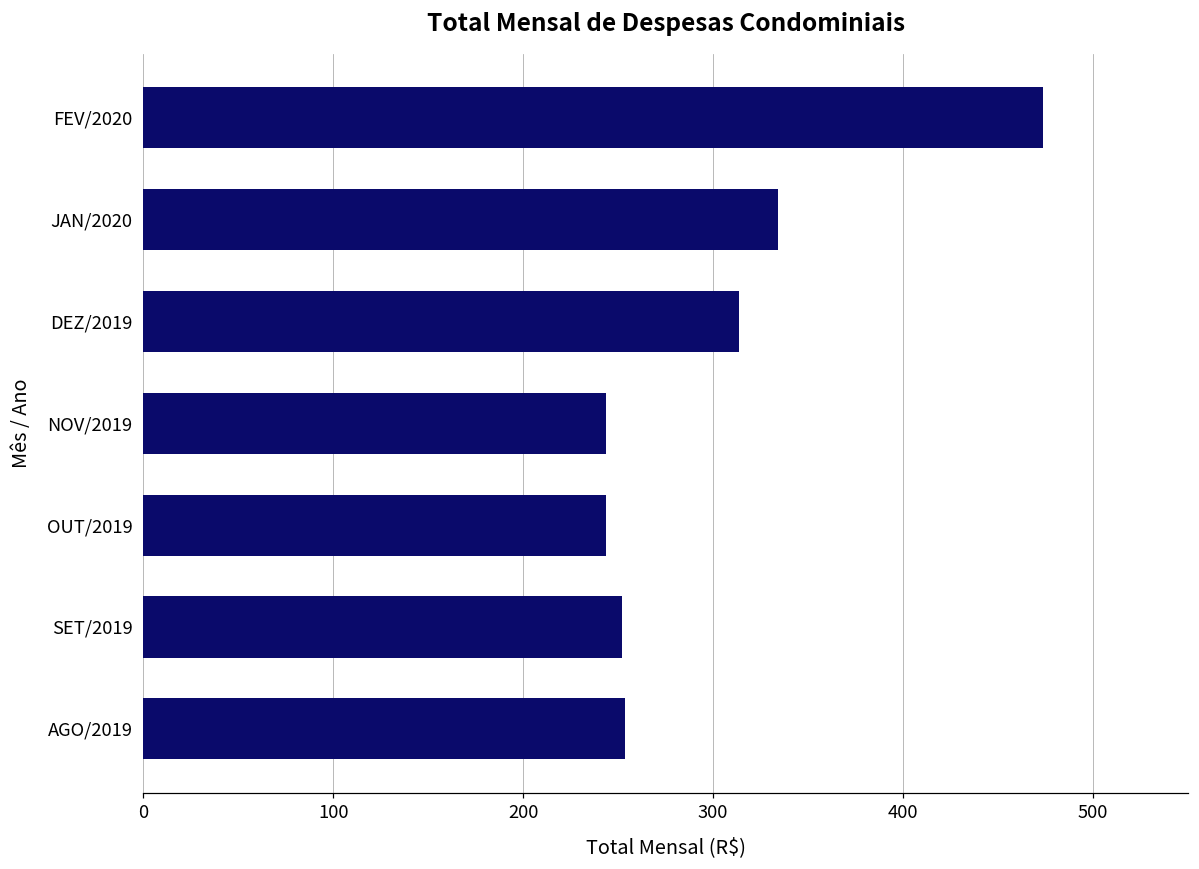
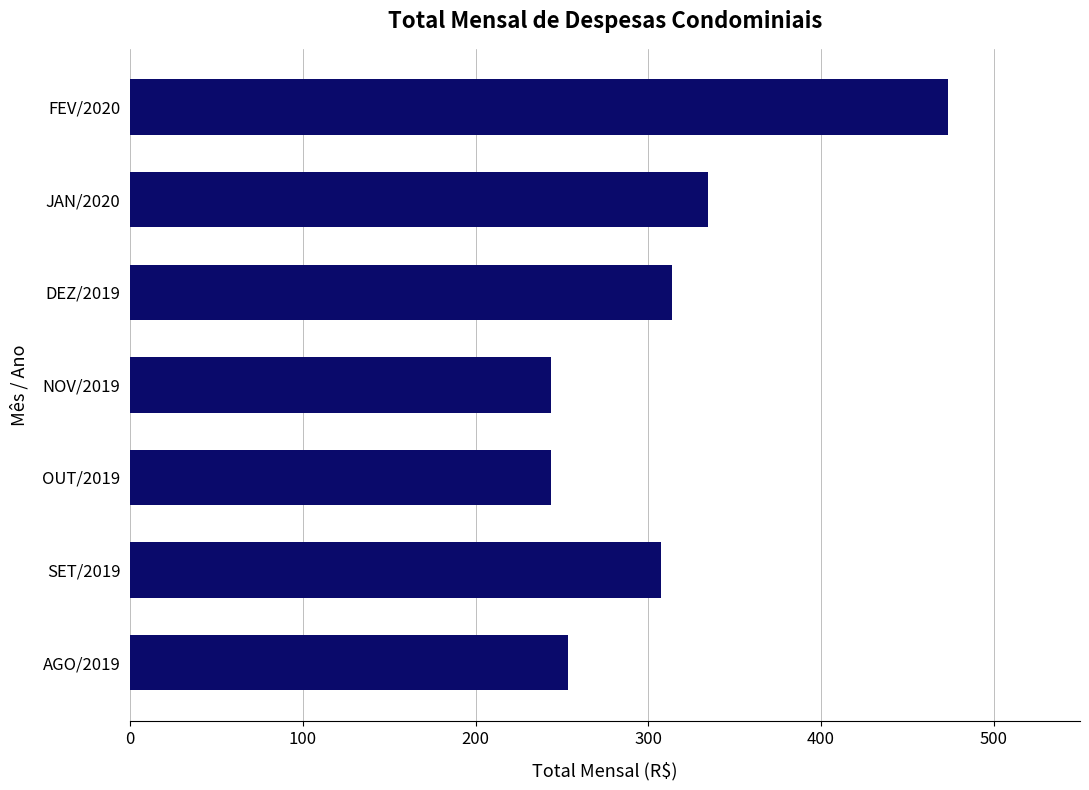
SET/2019: 252 -> 307
